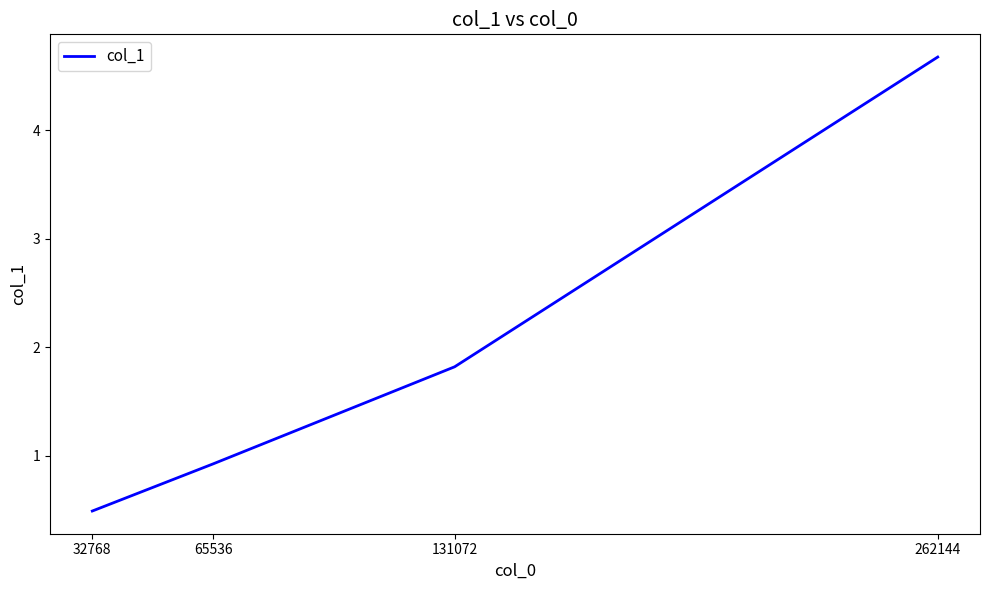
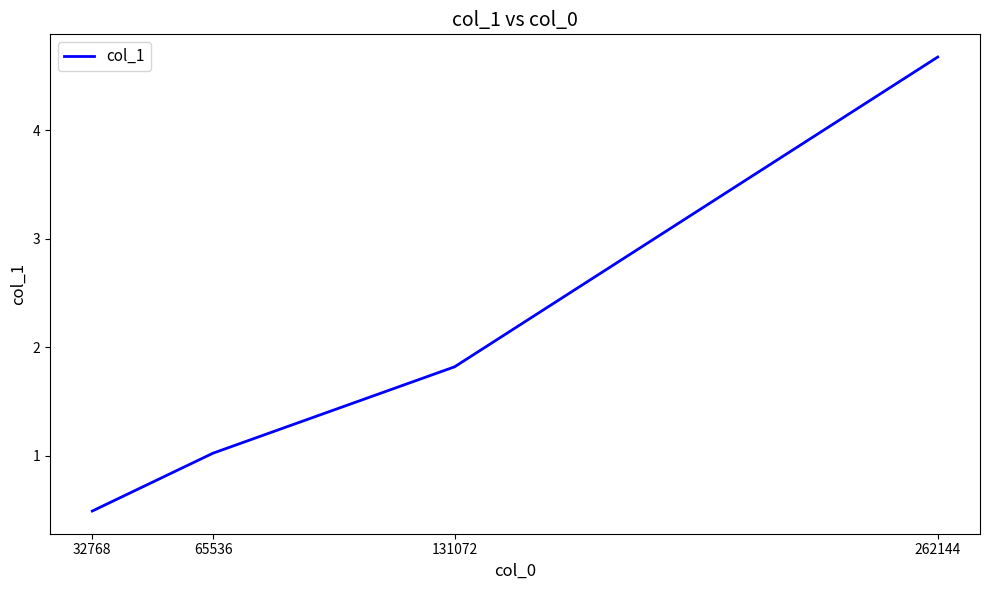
65536: 0.93 -> 1.02
